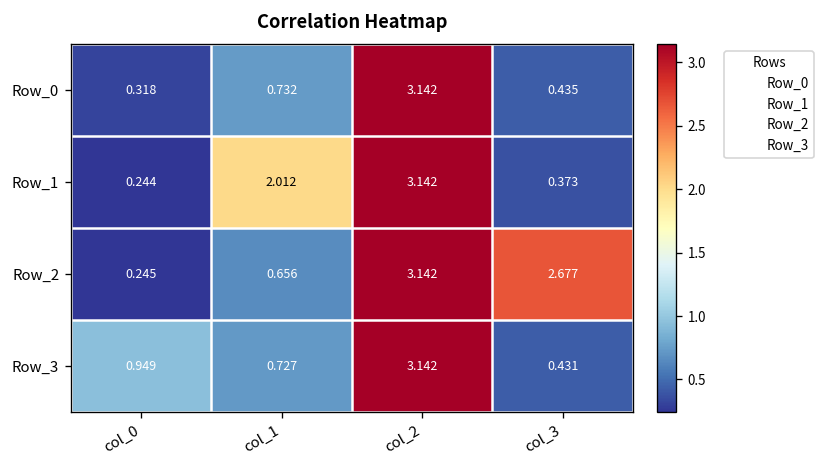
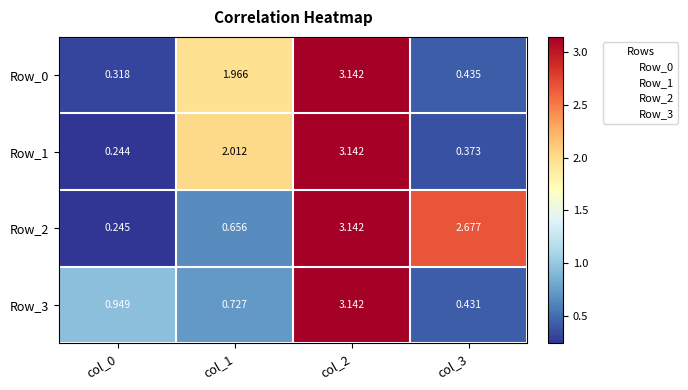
Row_0, col_1: 0.732 -> 1.966
